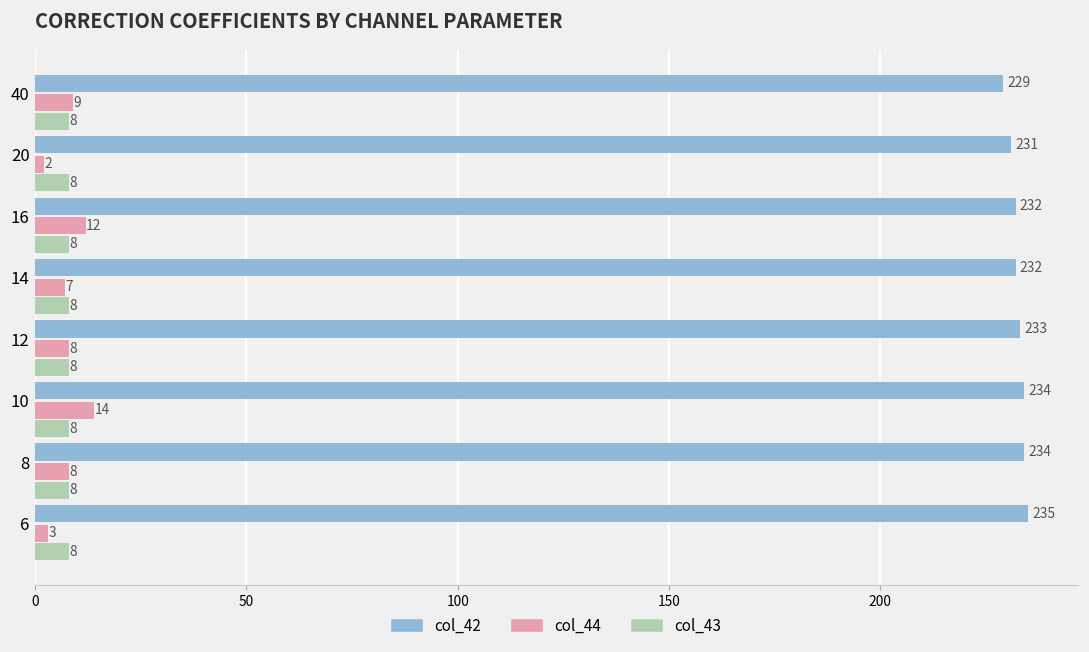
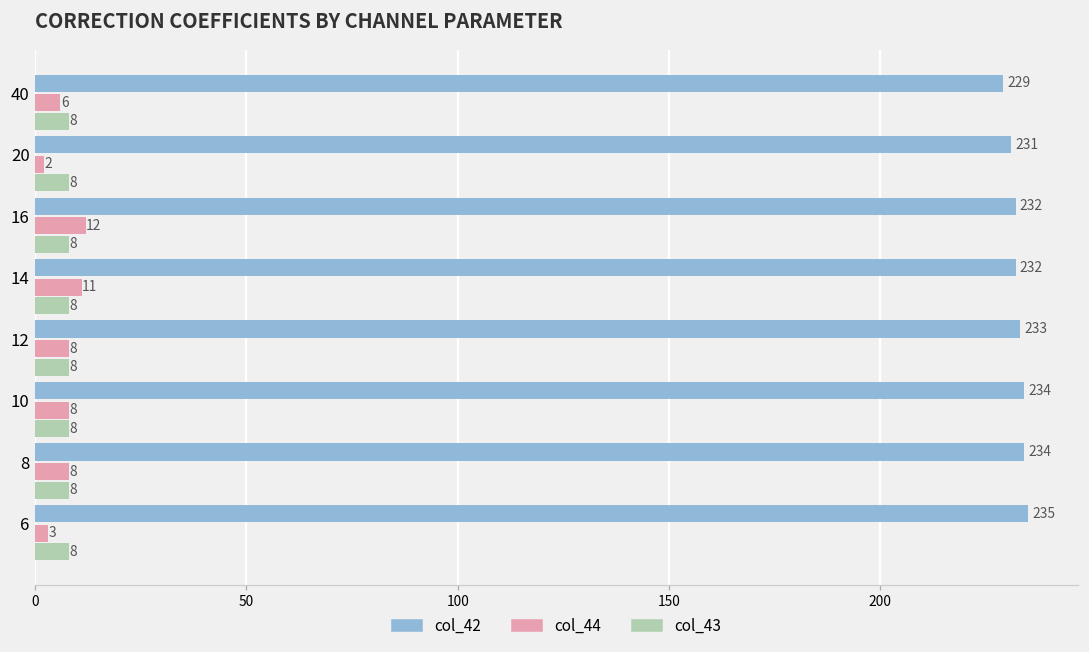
col_44, 40: 9 -> 6
col_44, 14: 7 -> 11
col_44, 10: 14 -> 8
